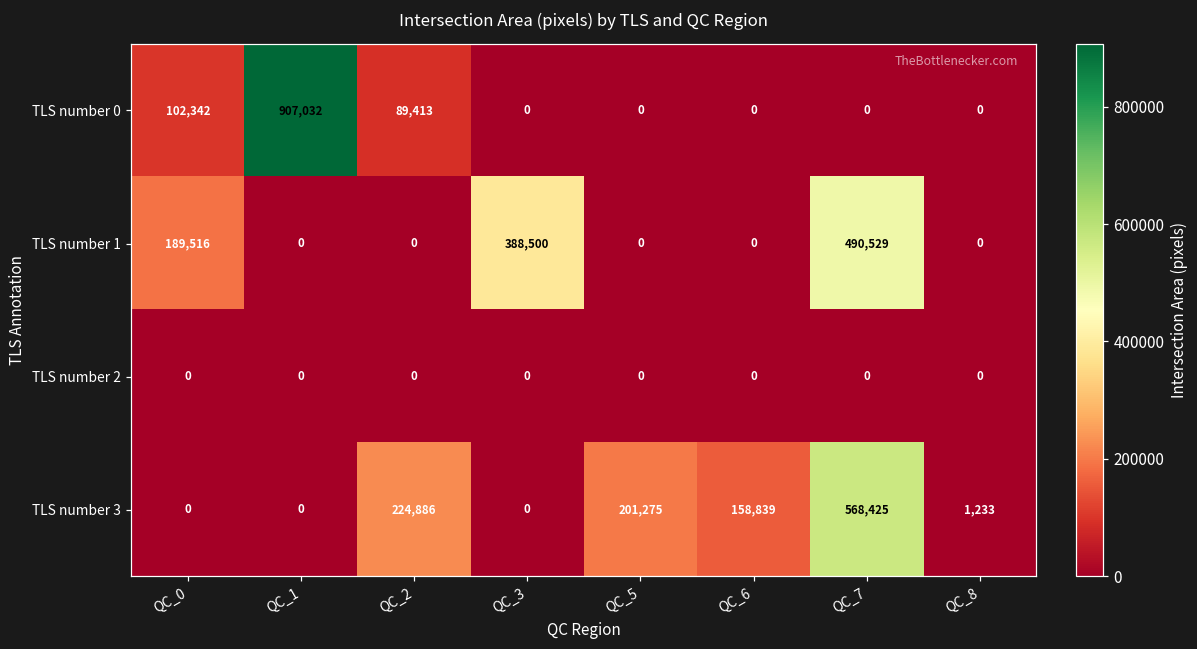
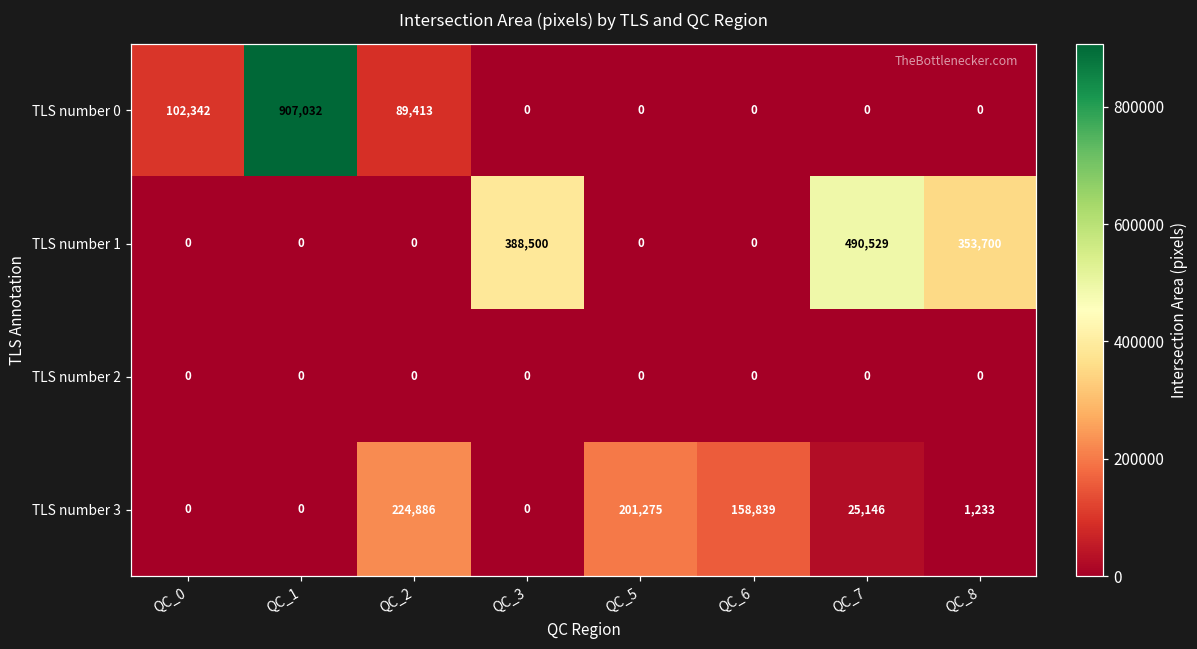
TLS number 1, QC_0: 189,516 -> 0
TLS number 1, QC_8: 0 -> 353,700
TLS number 3, QC_7: 568,425 -> 25,146
